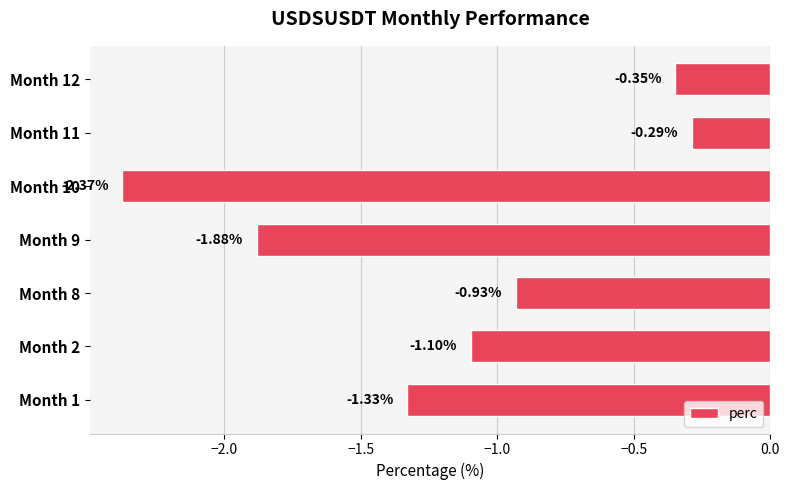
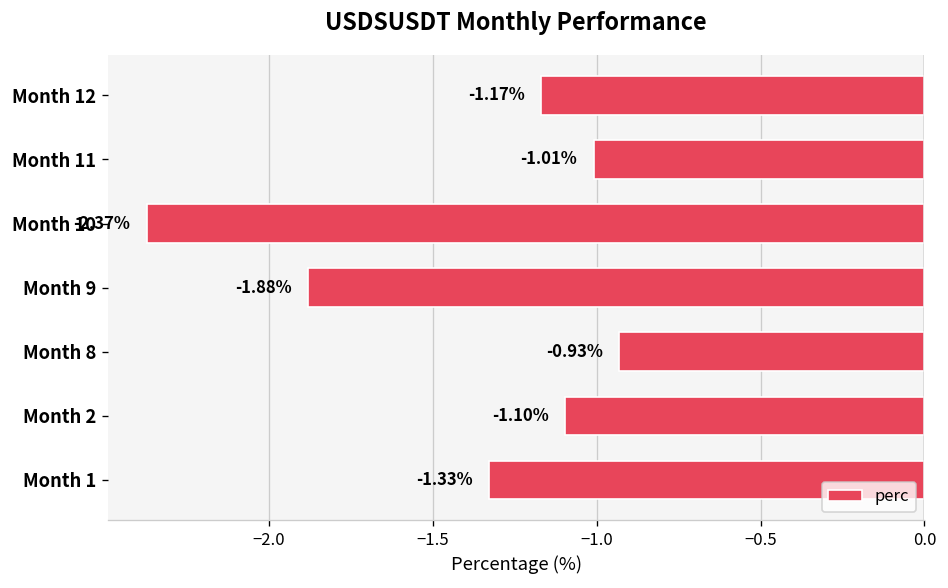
Month 12: -0.35% -> -1.17%
Month 11: -0.29% -> -1.01%
